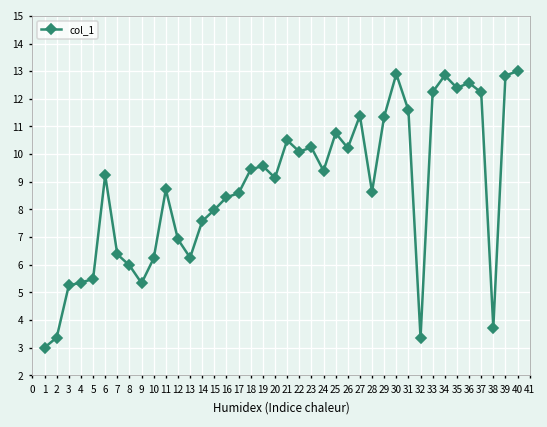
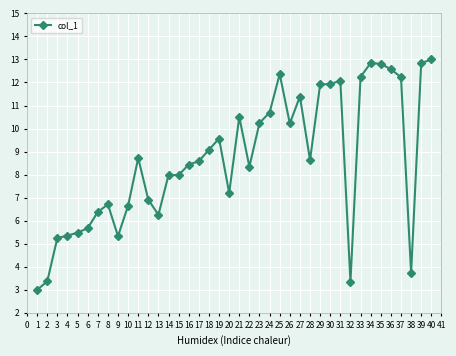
6: 9.2 -> 5.7
8: 6.0 -> 6.7
10: 6.2 -> 6.7
14: 7.6 -> 8.0
18: 9.4 -> 9.1
20: 9.1 -> 7.2
22: 10.1 -> 8.3
24: 9.4 -> 10.7
25: 10.8 -> 12.4
29: 11.4 -> 11.9
30: 12.9 -> 11.9
31: 11.6 -> 12.1
35: 12.4 -> 12.8
